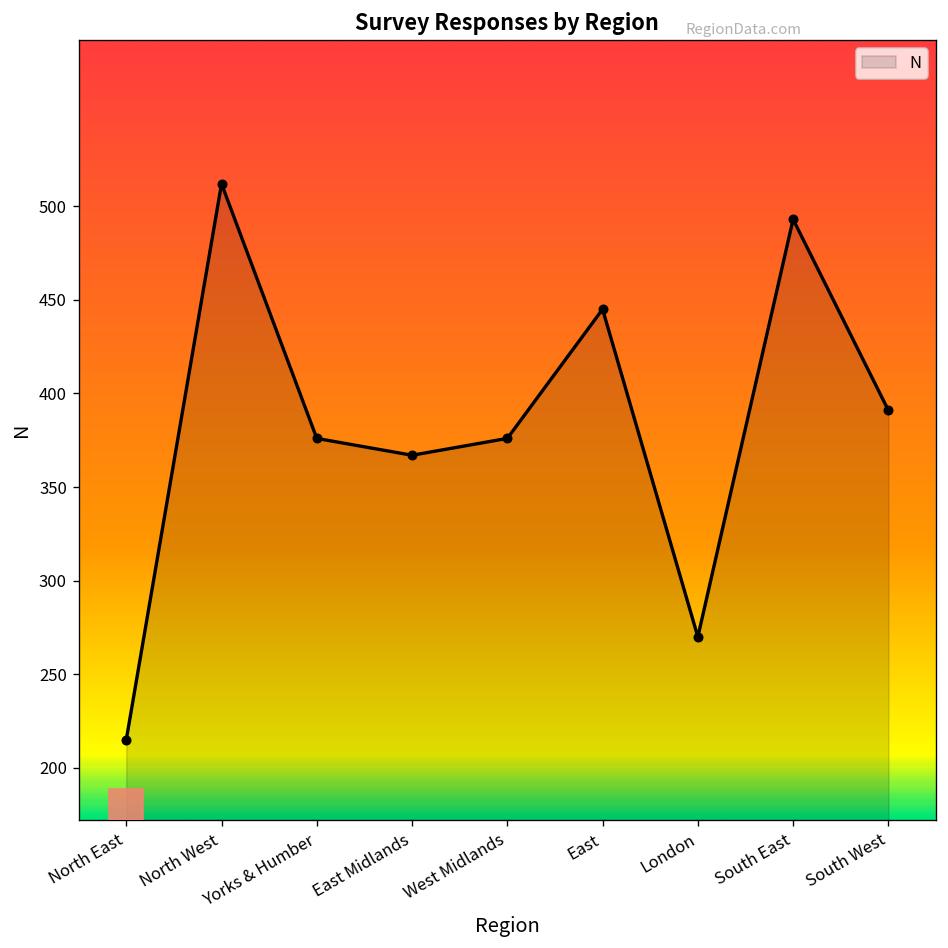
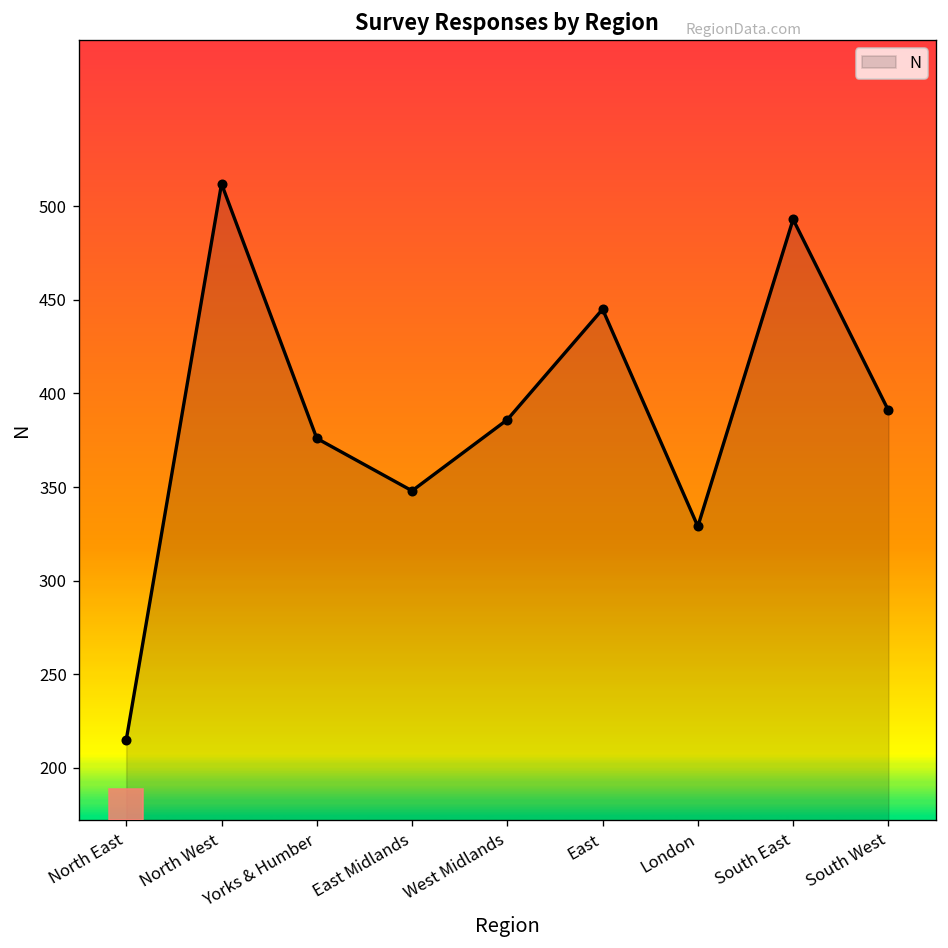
East Midlands: 367 -> 348
West Midlands: 376 -> 386
London: 270 -> 329
